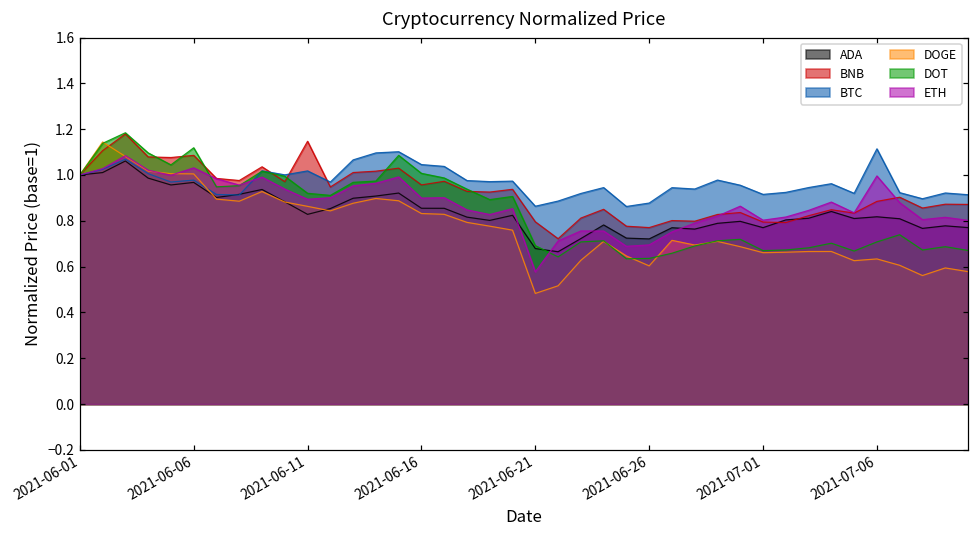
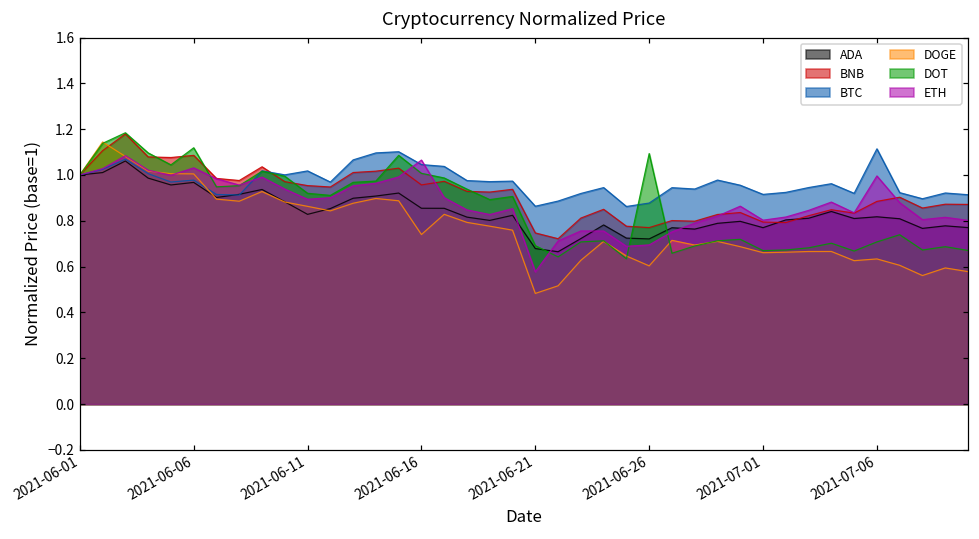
BNB, 2021-06-11: 1.15 -> 0.95
DOGE, 2021-06-16: 0.83 -> 0.74
ETH, 2021-06-16: 0.90 -> 1.07
BNB, 2021-06-21: 0.80 -> 0.75
DOT, 2021-06-26: 0.64 -> 1.09
